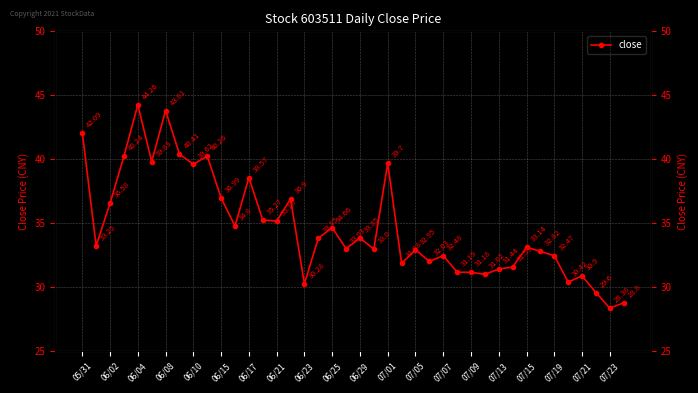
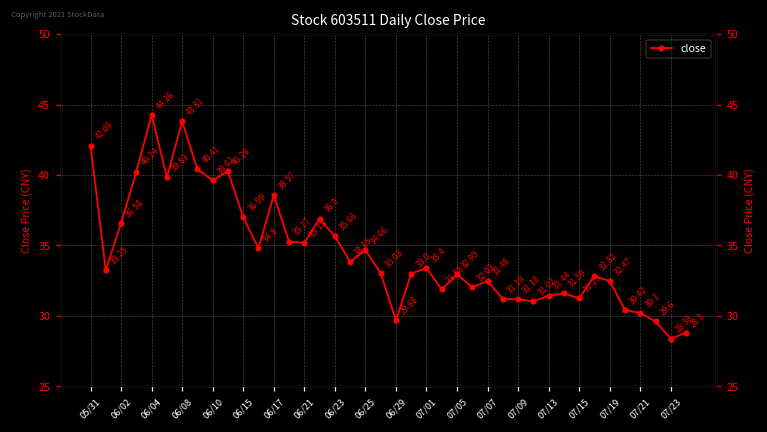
06/23: 30.28 -> 35.66
06/29: 33.85 -> 29.68
07/01: 39.7 -> 33.4
07/15: 33.14 -> 31.25
07/21: 30.9 -> 30.2
